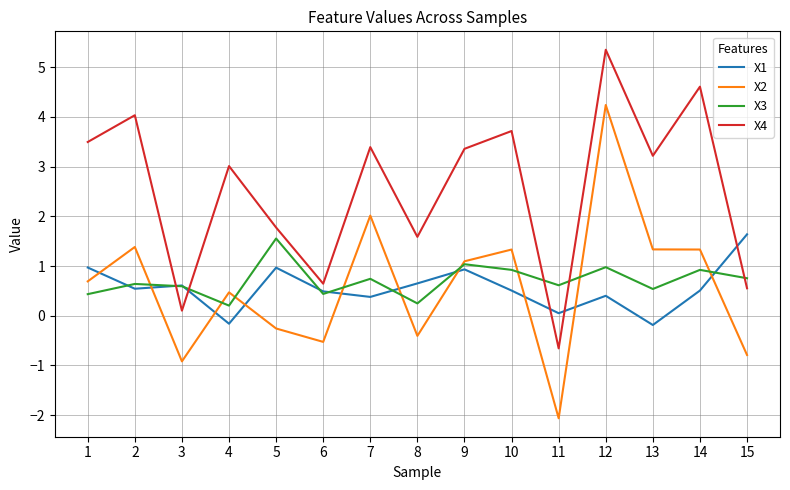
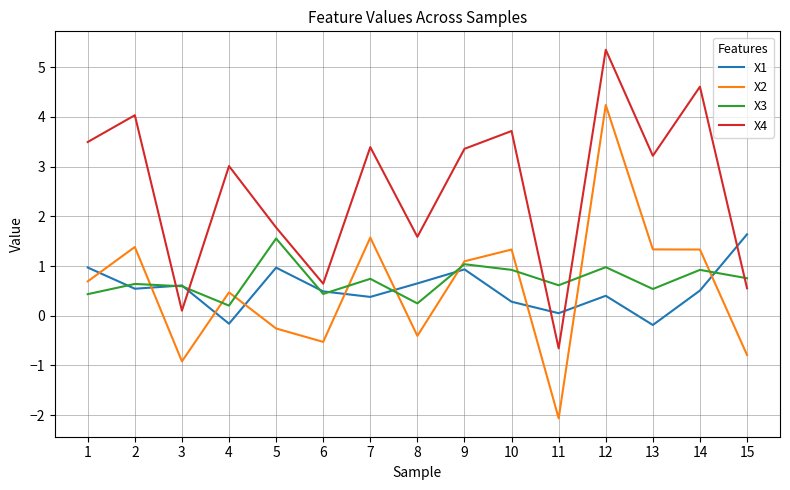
X2, 7: 2.0 -> 1.6
X1, 10: 0.5 -> 0.3
